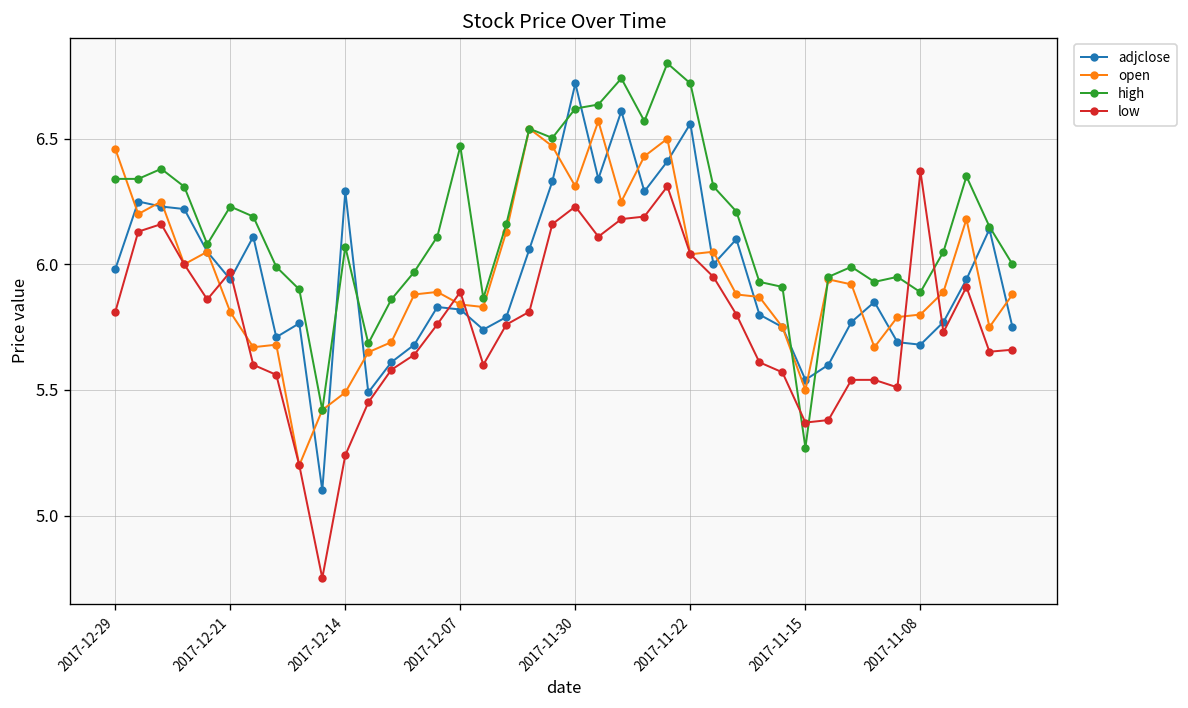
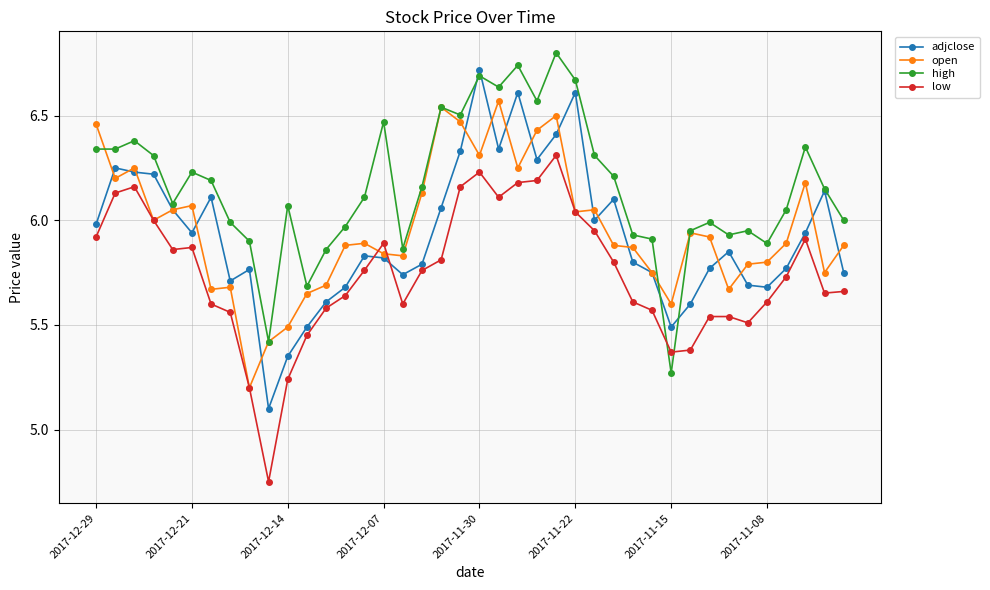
low, 2017-12-29: 5.81 -> 5.92
open, 2017-12-21: 5.81 -> 6.07
low, 2017-12-21: 5.97 -> 5.87
adjclose, 2017-12-14: 6.29 -> 5.35
high, 2017-11-30: 6.62 -> 6.69
adjclose, 2017-11-22: 6.56 -> 6.61
high, 2017-11-22: 6.72 -> 6.67
adjclose, 2017-11-15: 5.54 -> 5.49
open, 2017-11-15: 5.5 -> 5.6
low, 2017-11-08: 6.37 -> 5.61
